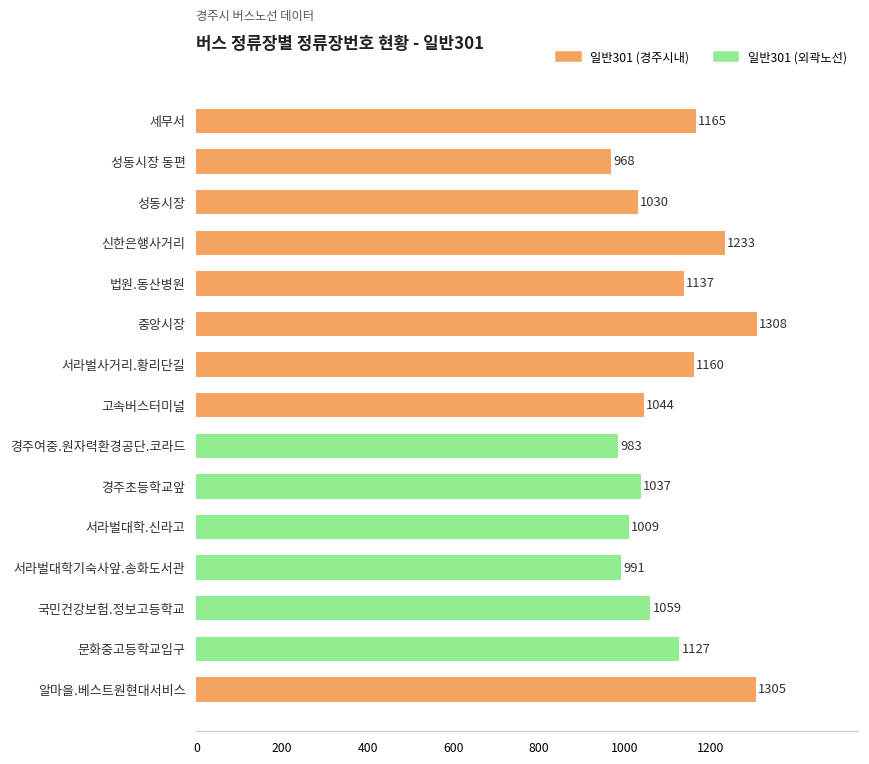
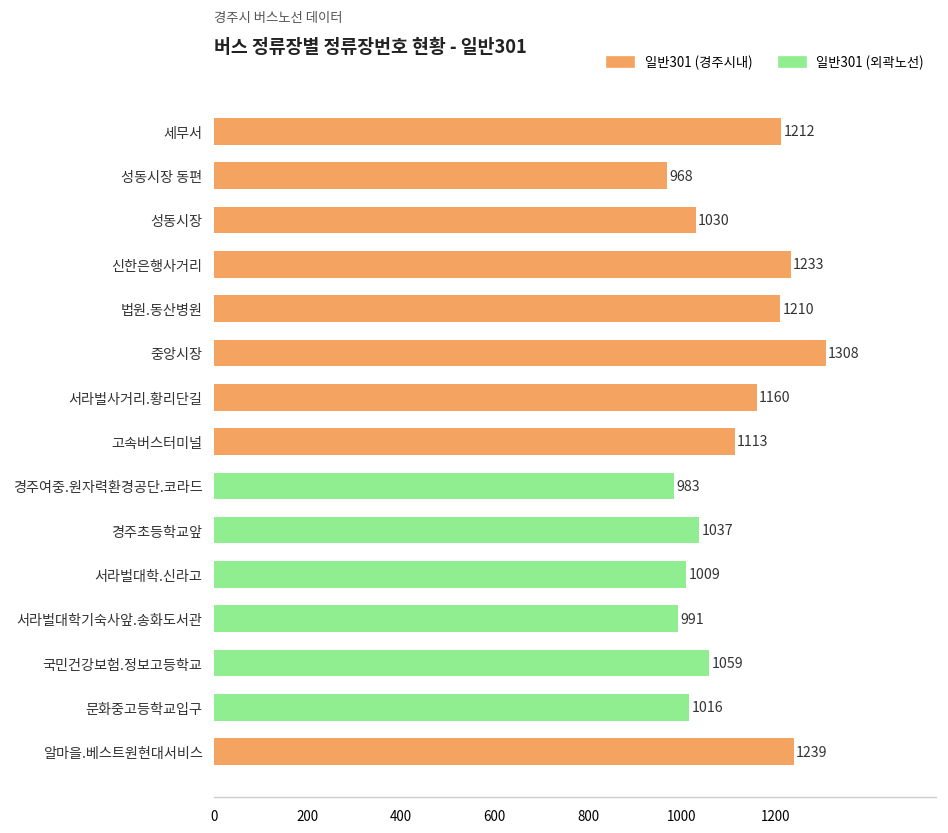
세무서: 1165 -> 1212
법원.동산병원: 1137 -> 1210
고속버스터미널: 1044 -> 1113
문화중고등학교입구: 1127 -> 1016
알마을.베스트원현대서비스: 1305 -> 1239
